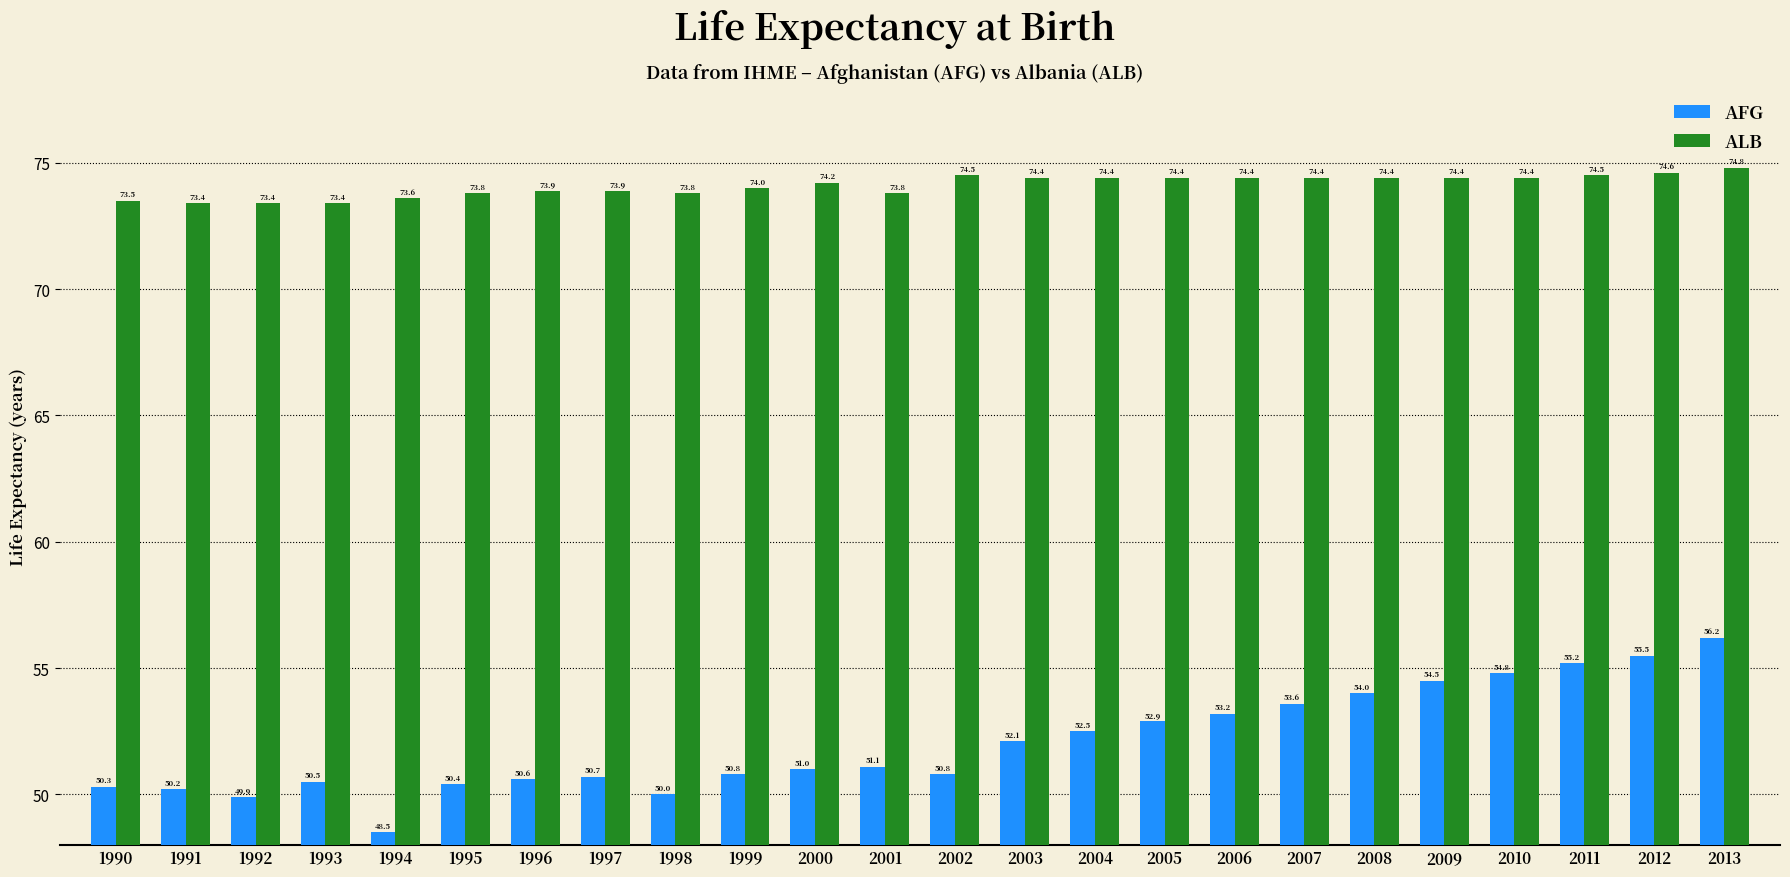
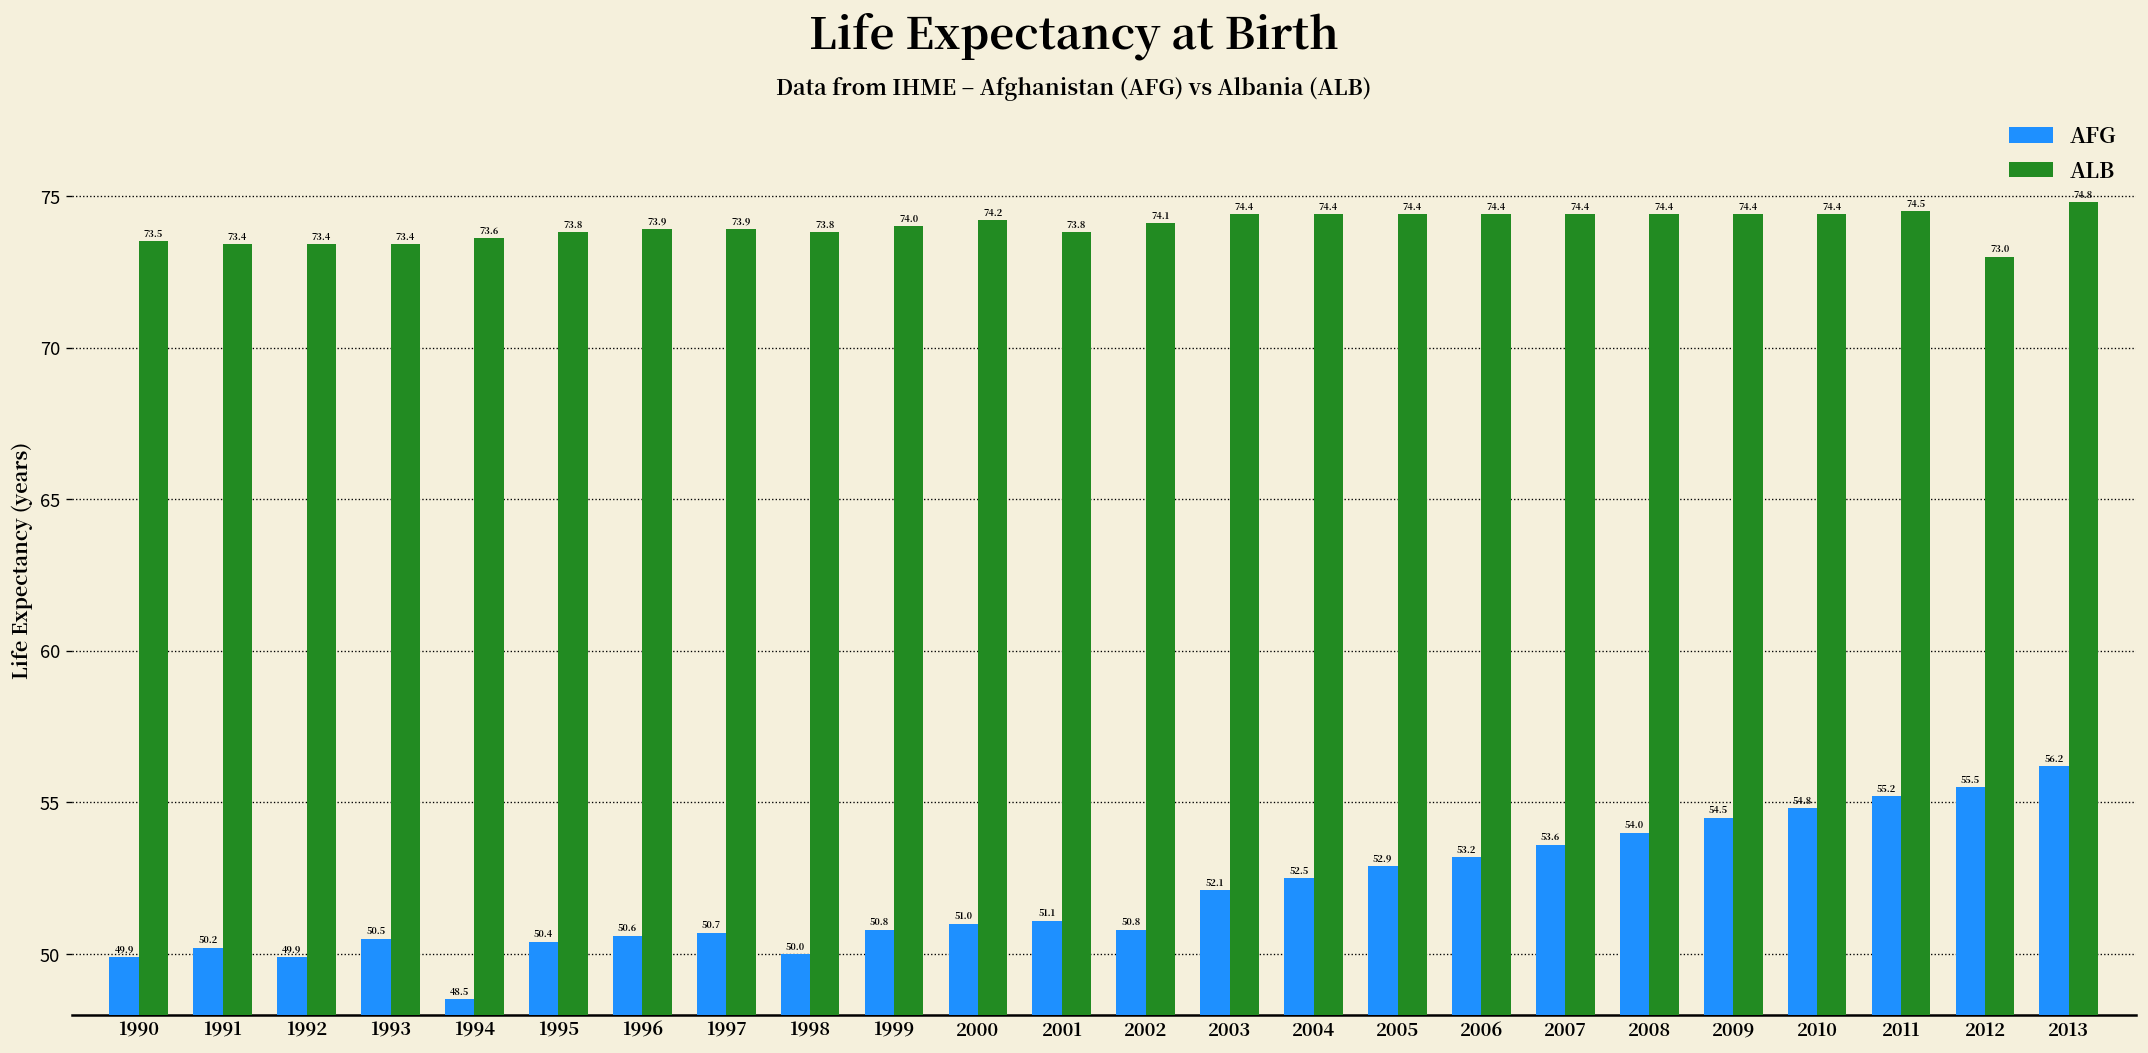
AFG, 1990: 50.3 -> 49.9
ALB, 2002: 74.5 -> 74.1
ALB, 2012: 74.6 -> 73.0
